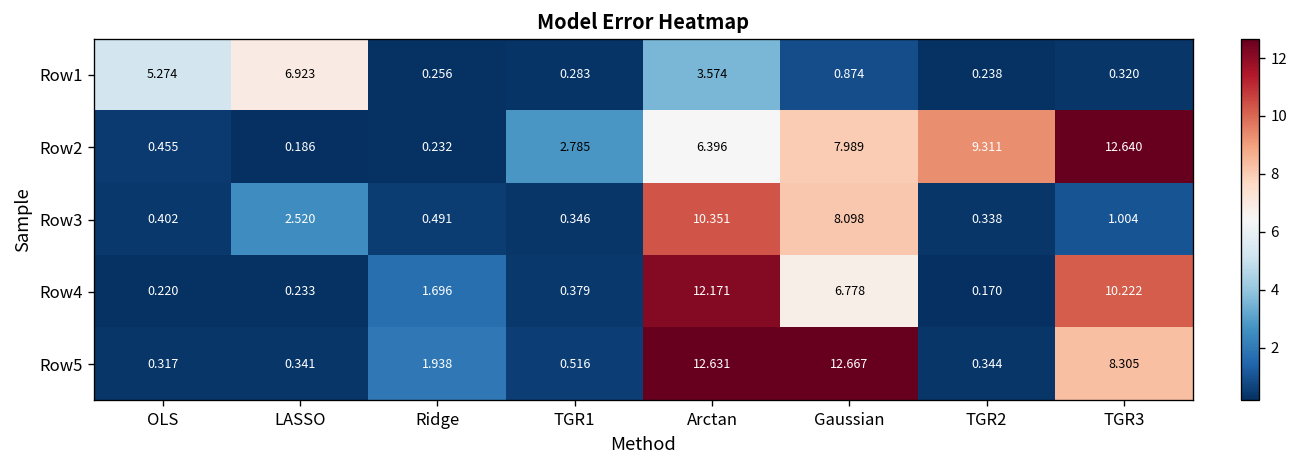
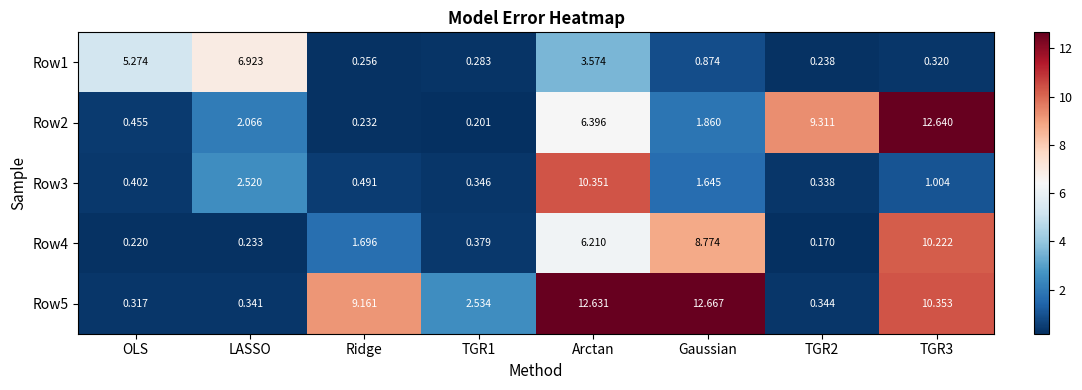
Row2, LASSO: 0.186 -> 2.066
Row2, TGR1: 2.785 -> 0.201
Row2, Gaussian: 7.989 -> 1.860
Row3, Gaussian: 8.098 -> 1.645
Row4, Arctan: 12.171 -> 6.210
Row4, Gaussian: 6.778 -> 8.774
Row5, Ridge: 1.938 -> 9.161
Row5, TGR1: 0.516 -> 2.534
Row5, TGR3: 8.305 -> 10.353
